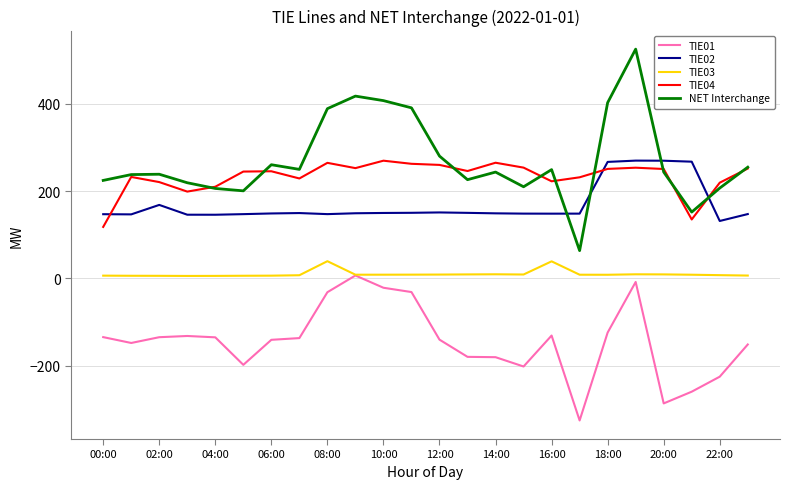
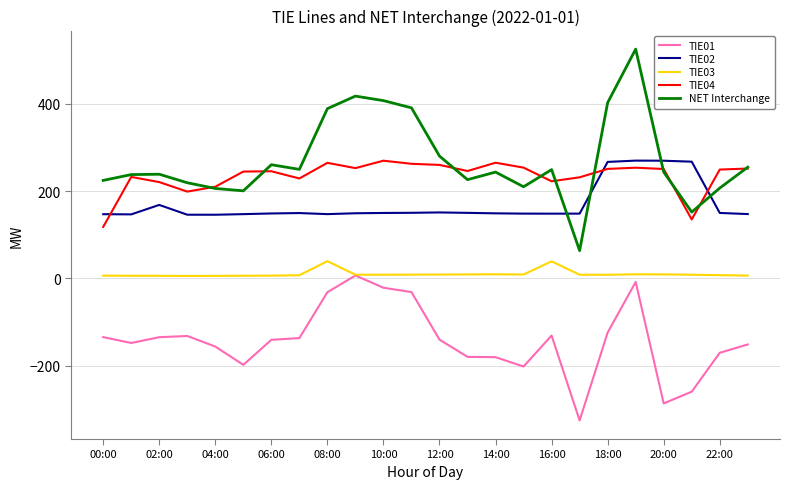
TIE01, 04:00: -130 -> -160
TIE01, 22:00: -220 -> -170
TIE02, 22:00: 130 -> 150
TIE04, 22:00: 220 -> 250
